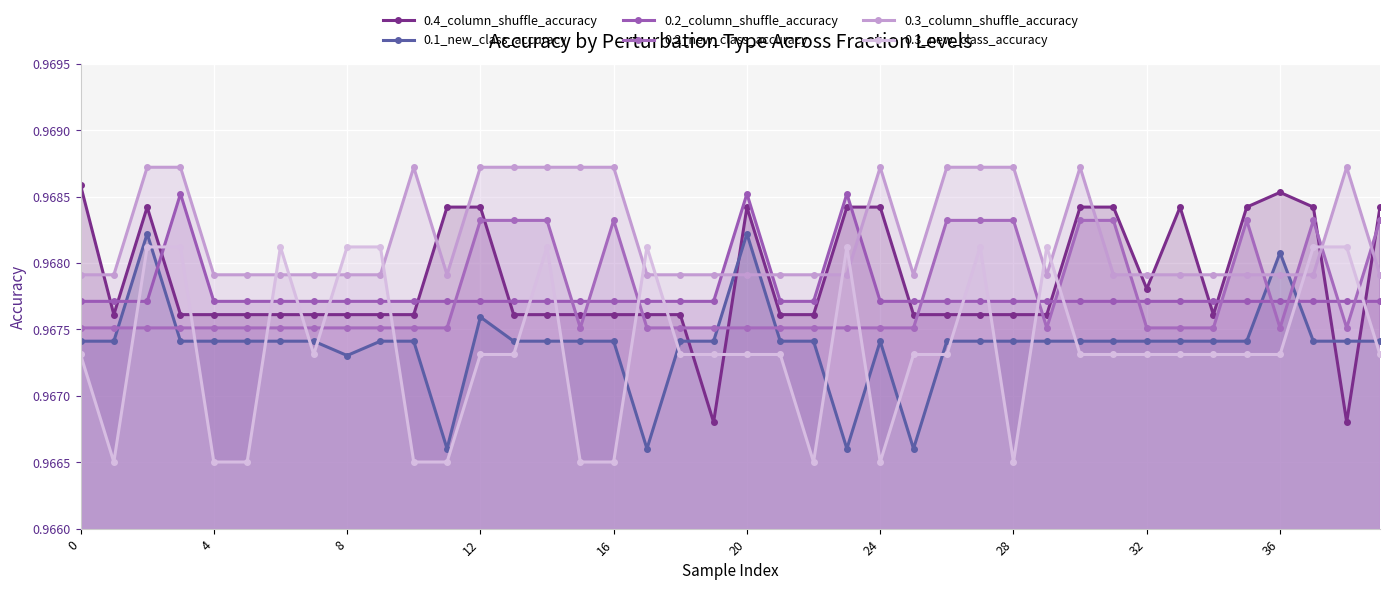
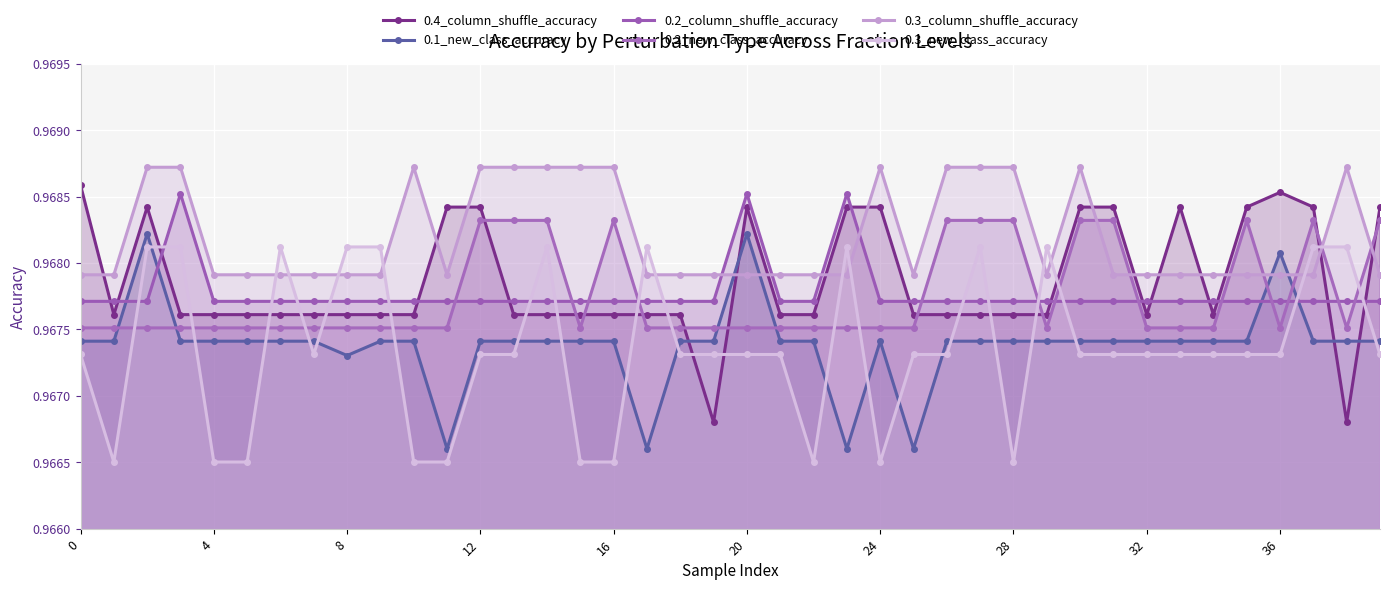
0.1_new_class_accuracy, 12: 0.96759 -> 0.96741
0.4_column_shuffle_accuracy, 32: 0.96781 -> 0.96761
